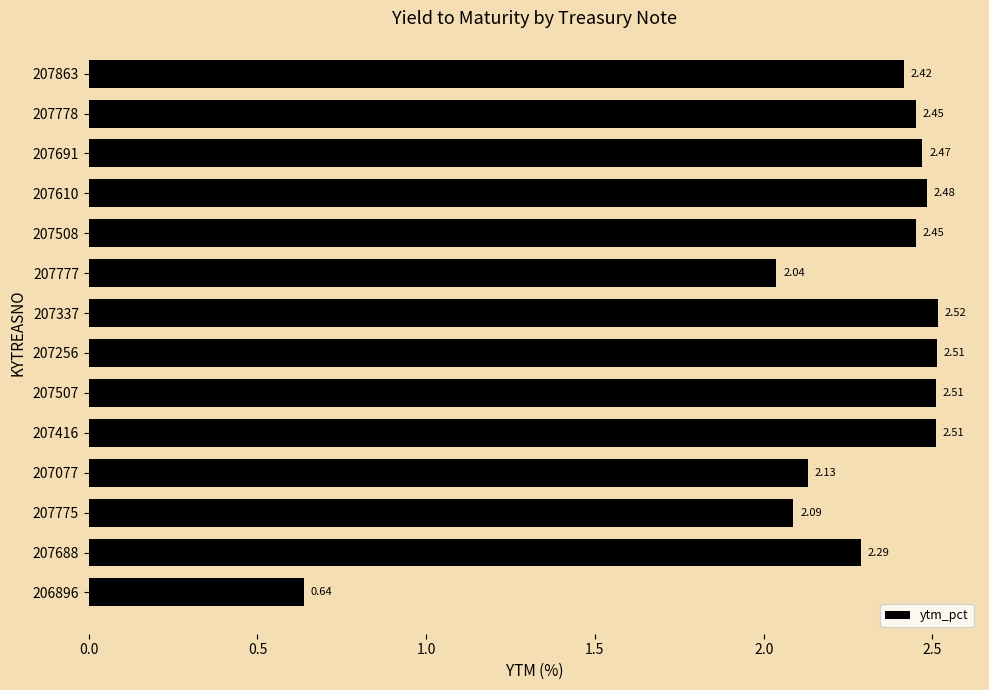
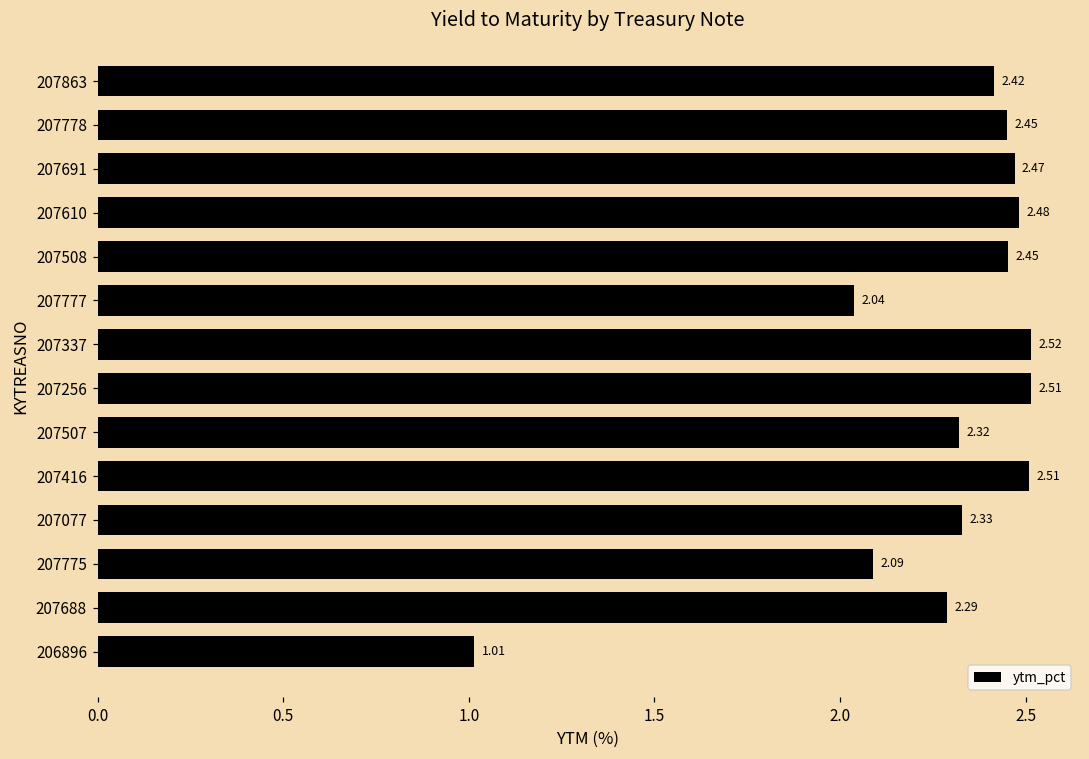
207507: 2.51 -> 2.32
207077: 2.13 -> 2.33
206896: 0.64 -> 1.01
